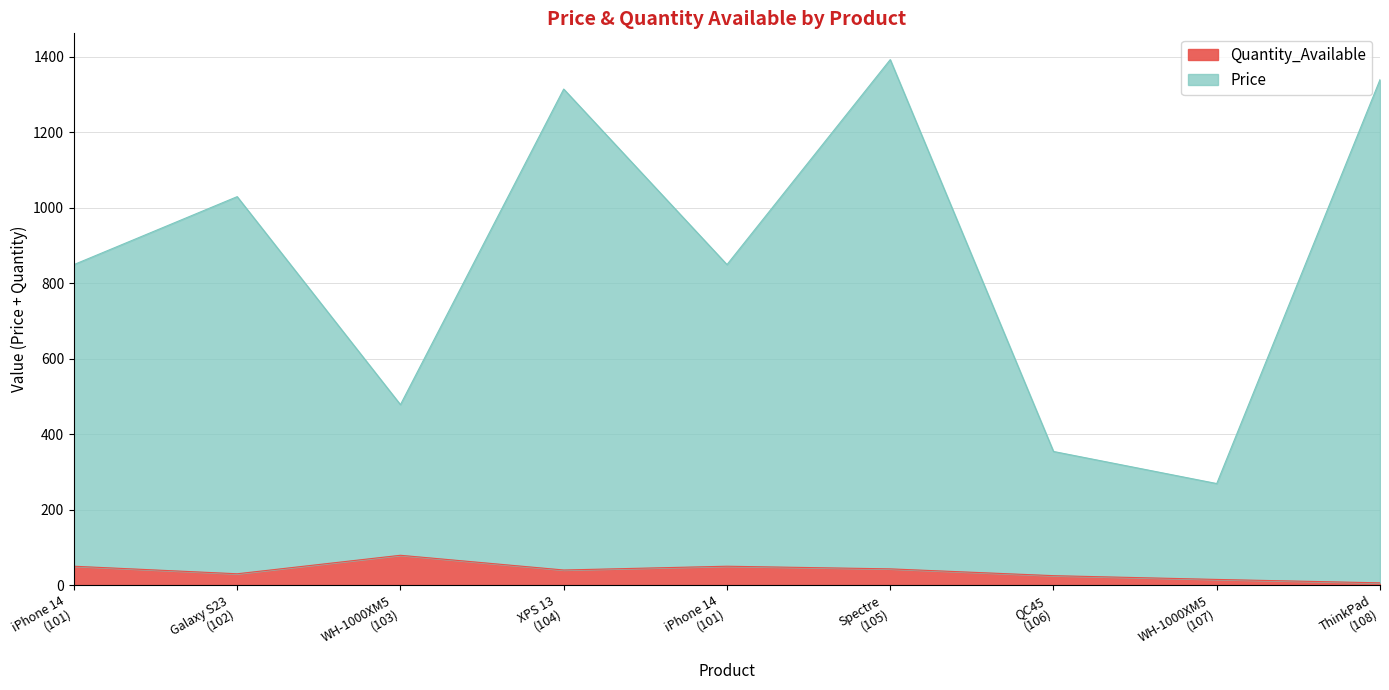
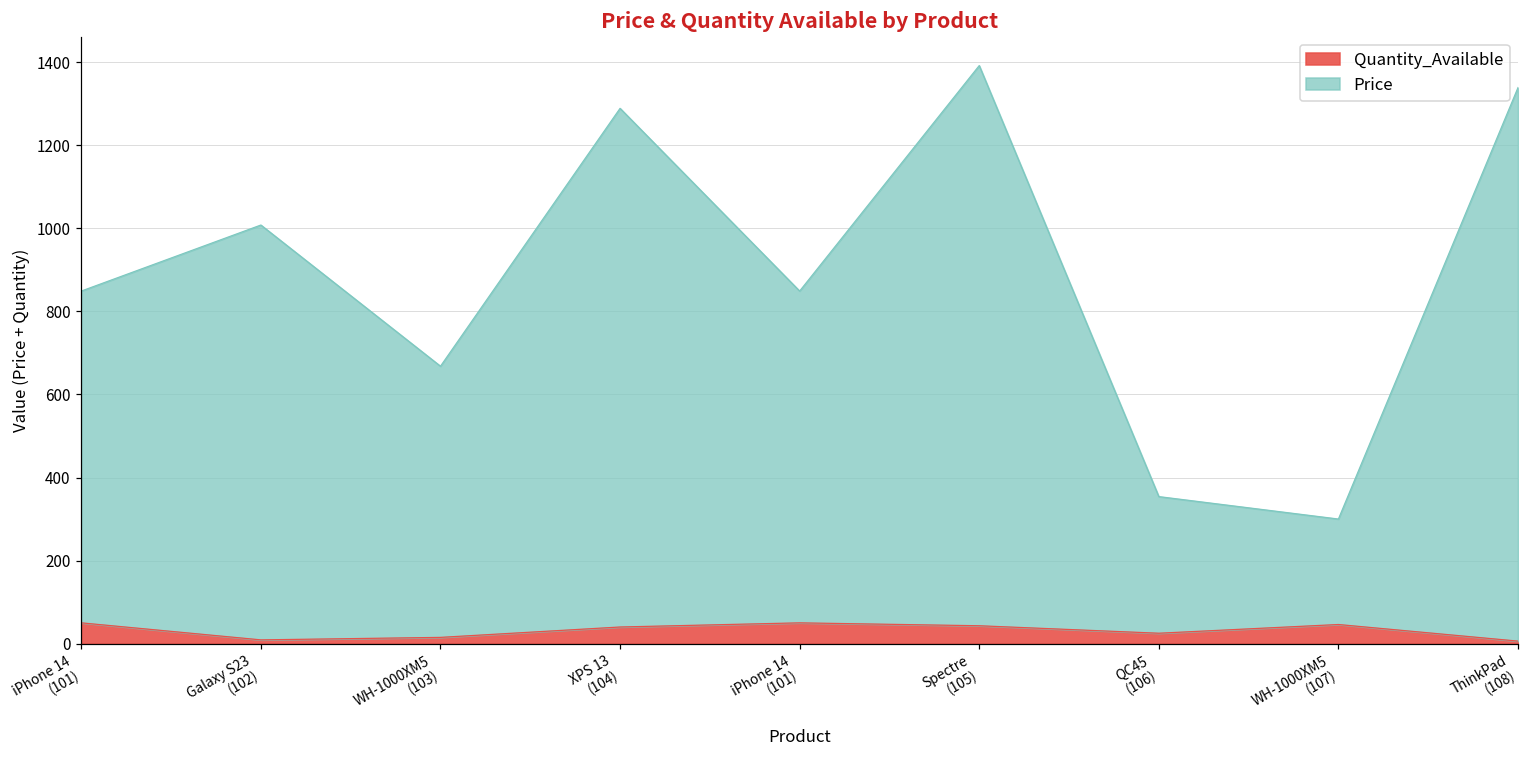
Quantity_Available, Galaxy S23 (102): 30 -> 10
Quantity_Available, WH-1000XM5 (103): 80 -> 20
Price, WH-1000XM5 (103): 400 -> 650
Price, XPS 13 (104): 1270 -> 1250
Quantity_Available, WH-1000XM5 (107): 20 -> 50
